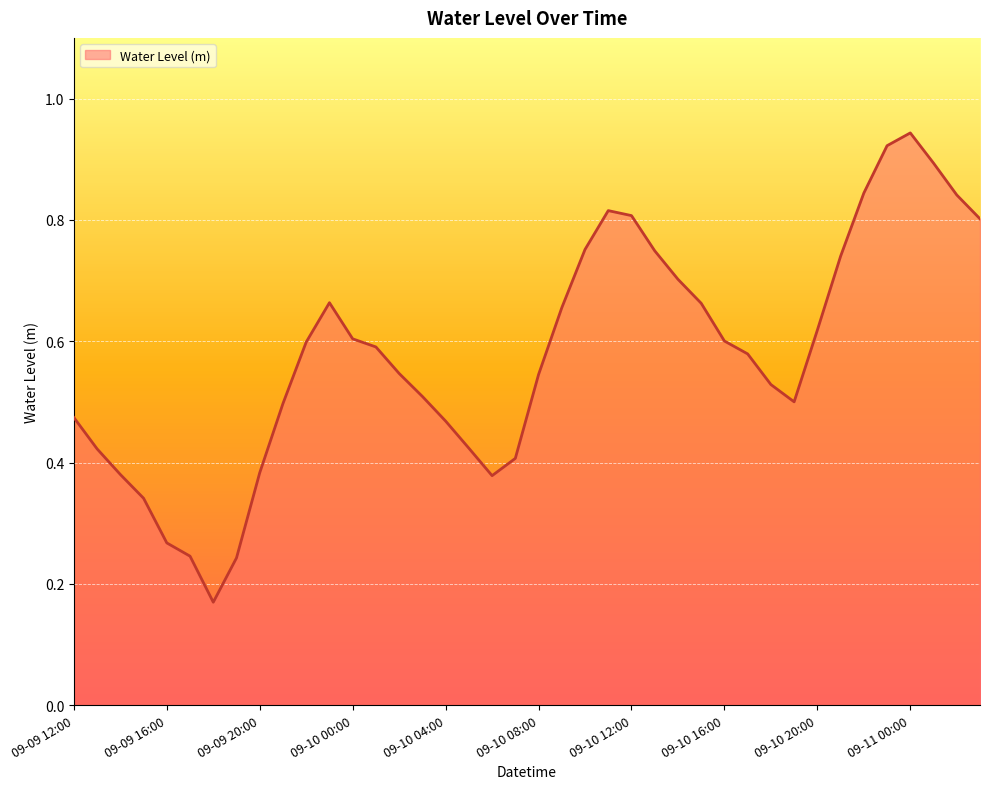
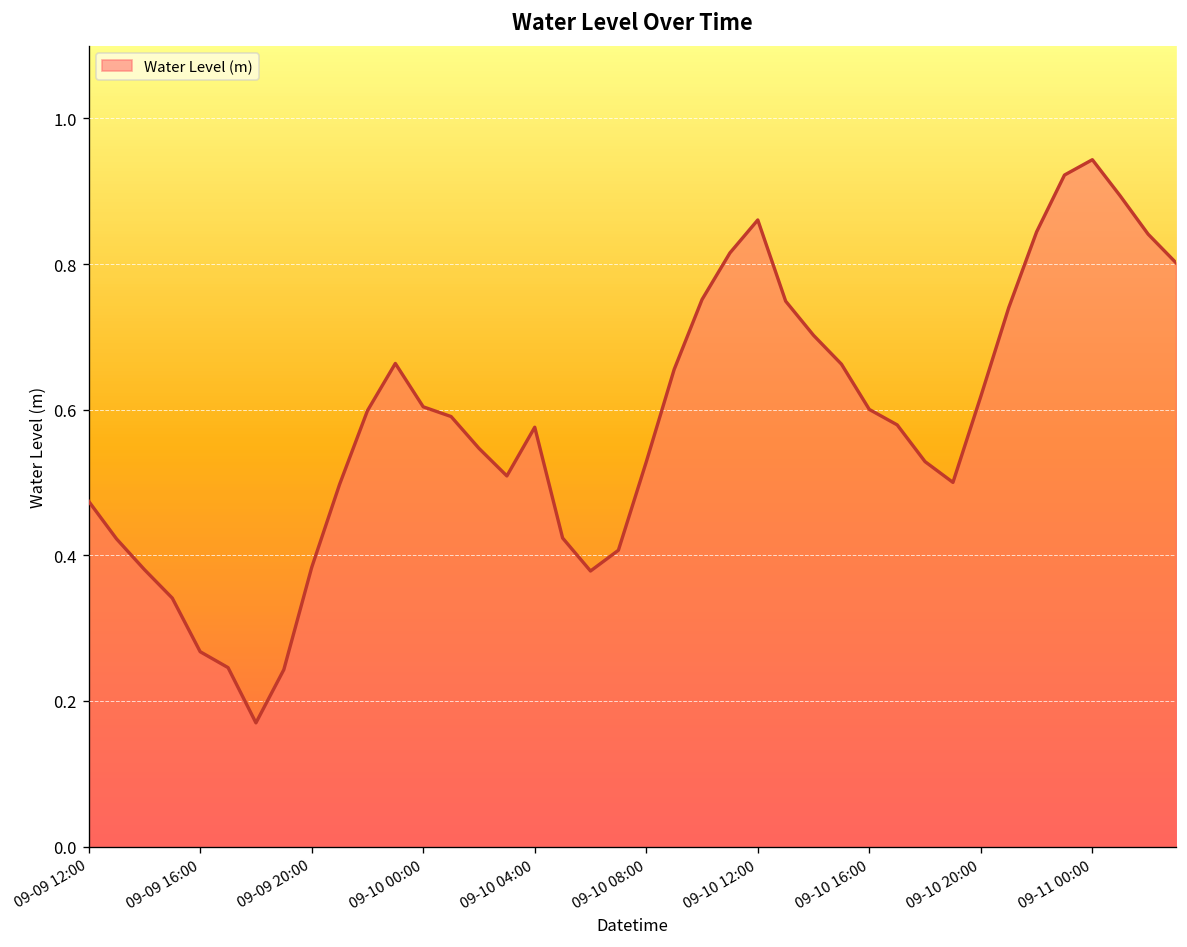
09-10 04:00: 0.47 -> 0.58
09-10 08:00: 0.55 -> 0.53
09-10 12:00: 0.81 -> 0.86
